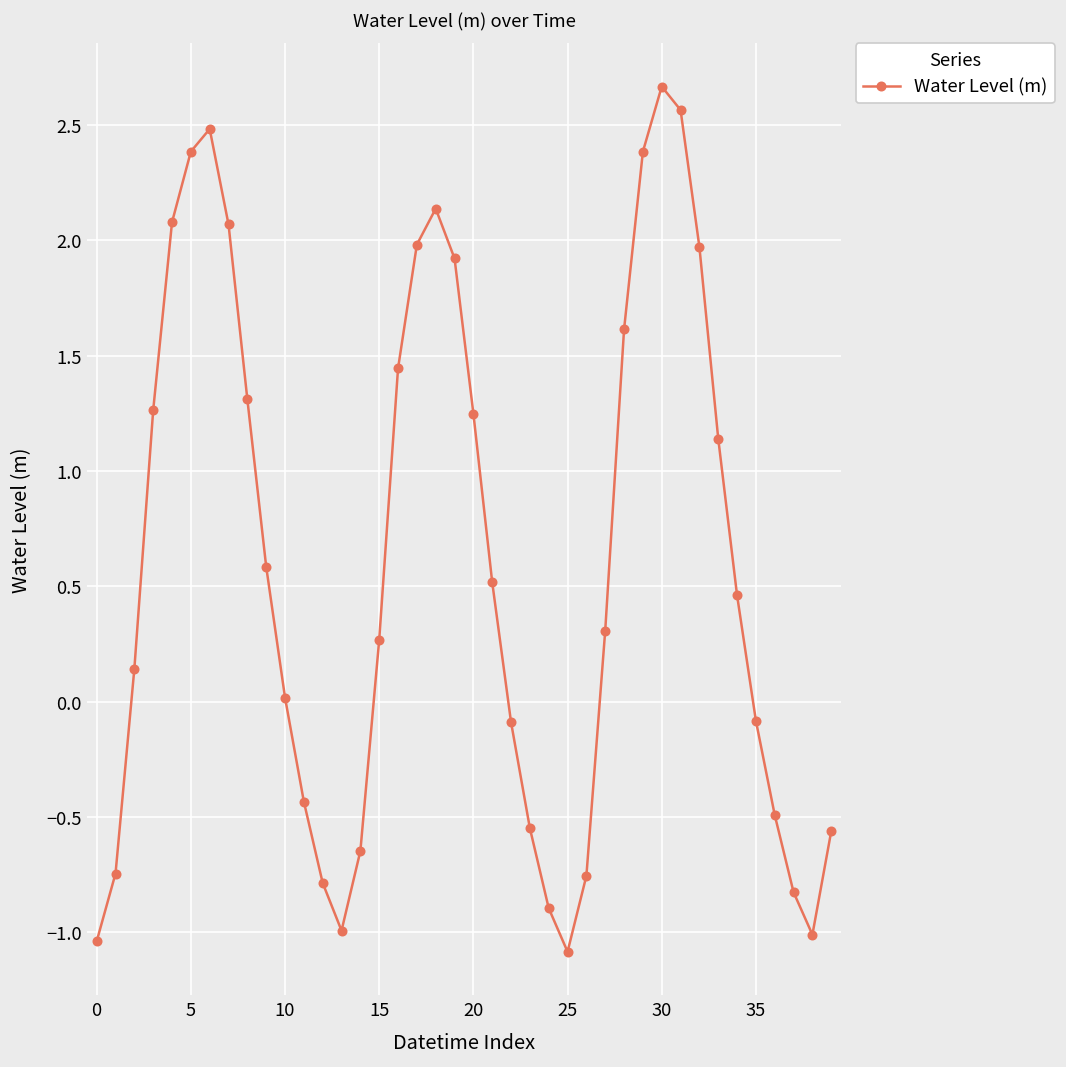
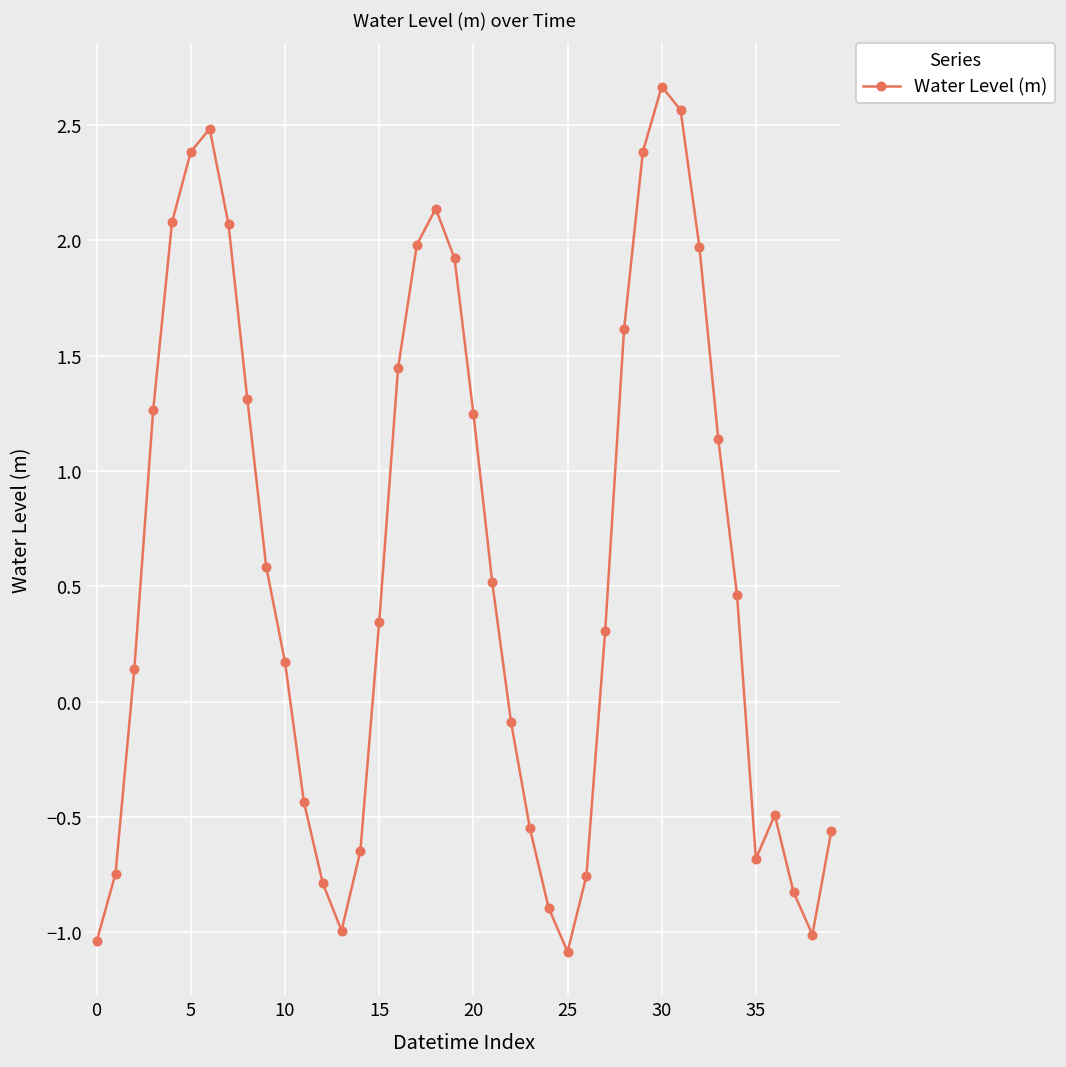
10: 0.02 -> 0.17
15: 0.27 -> 0.35
35: -0.08 -> -0.68
